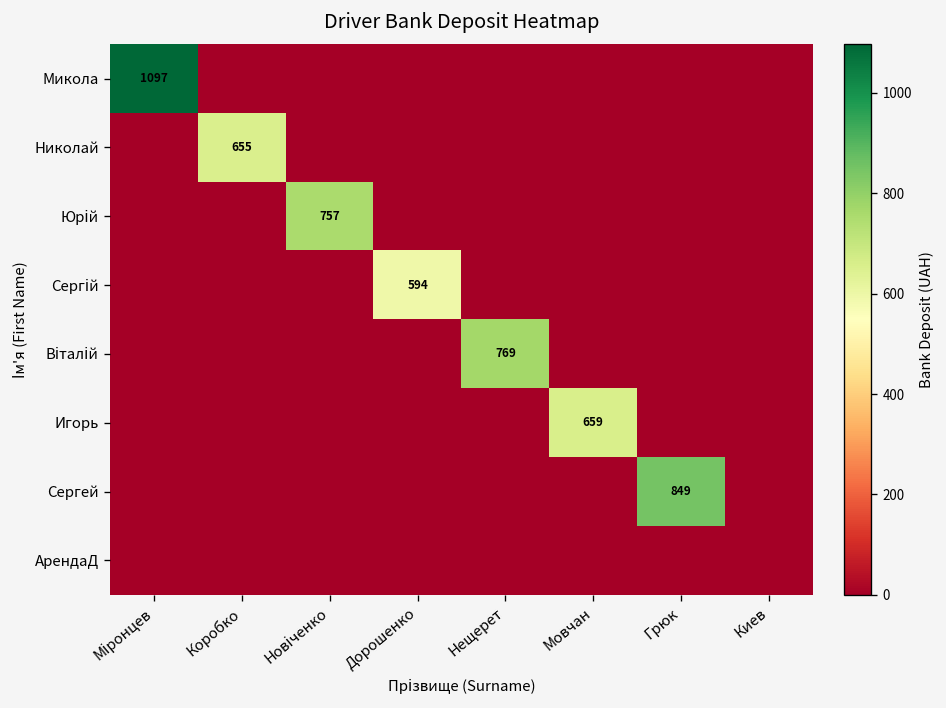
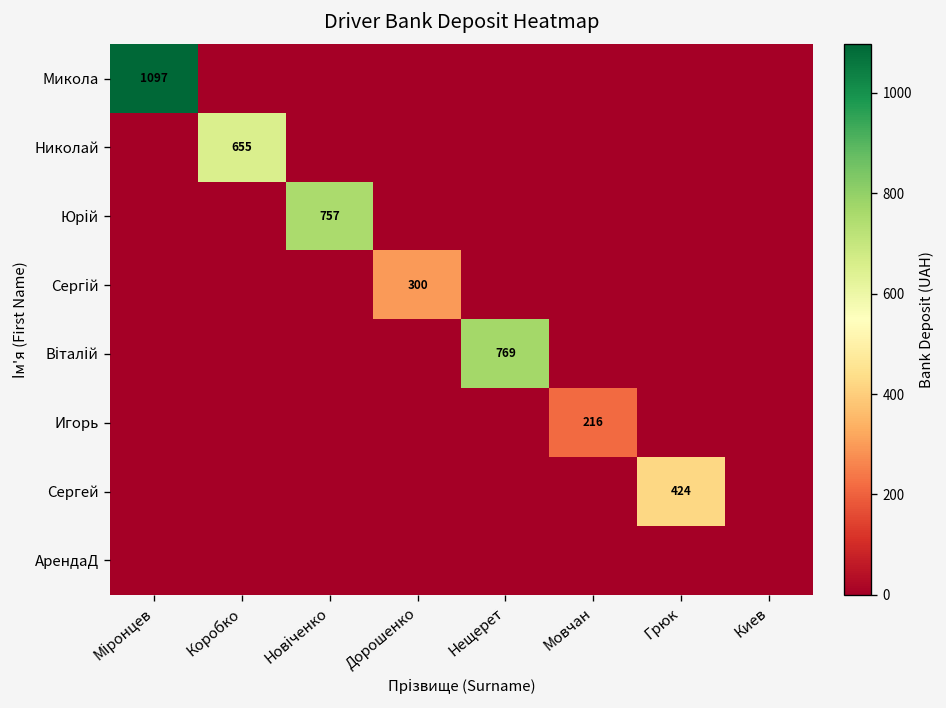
Сергій, Дорошенко: 594 -> 300
Игорь, Мовчан: 659 -> 216
Сергей, Грюк: 849 -> 424
